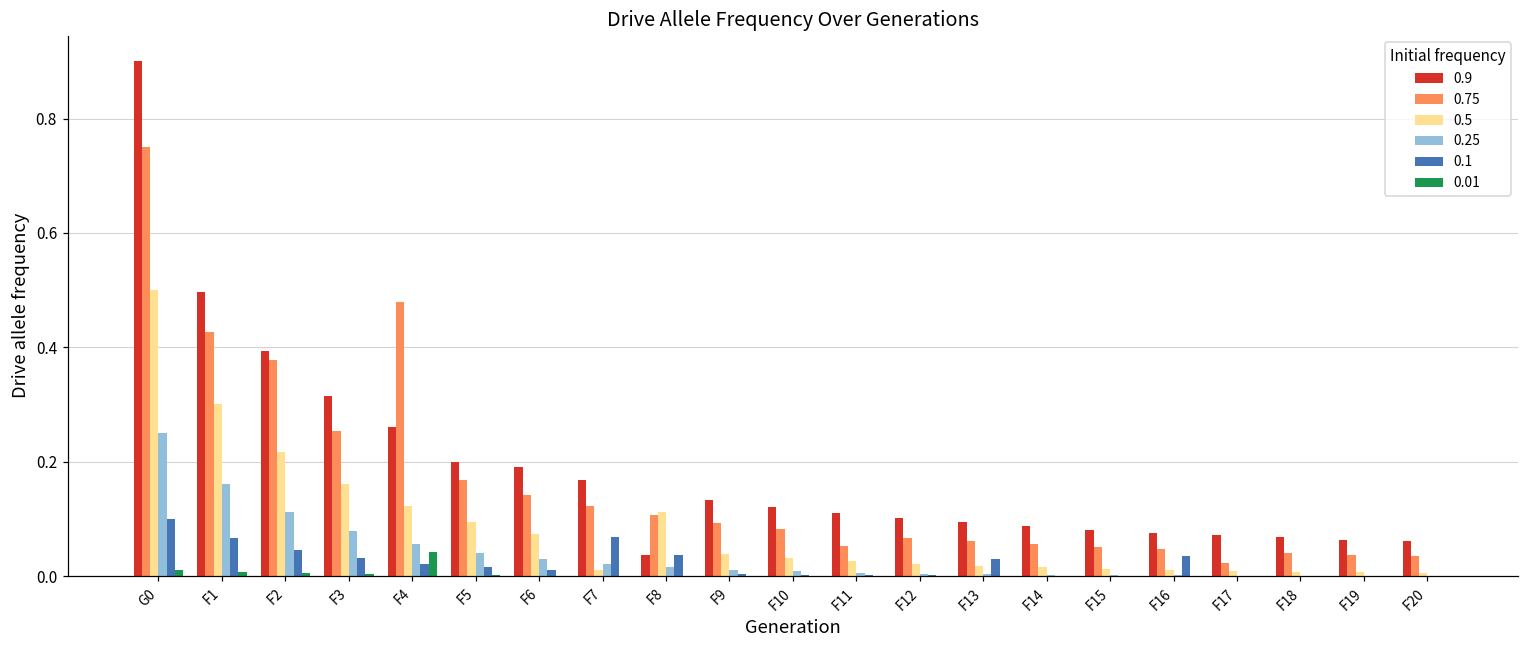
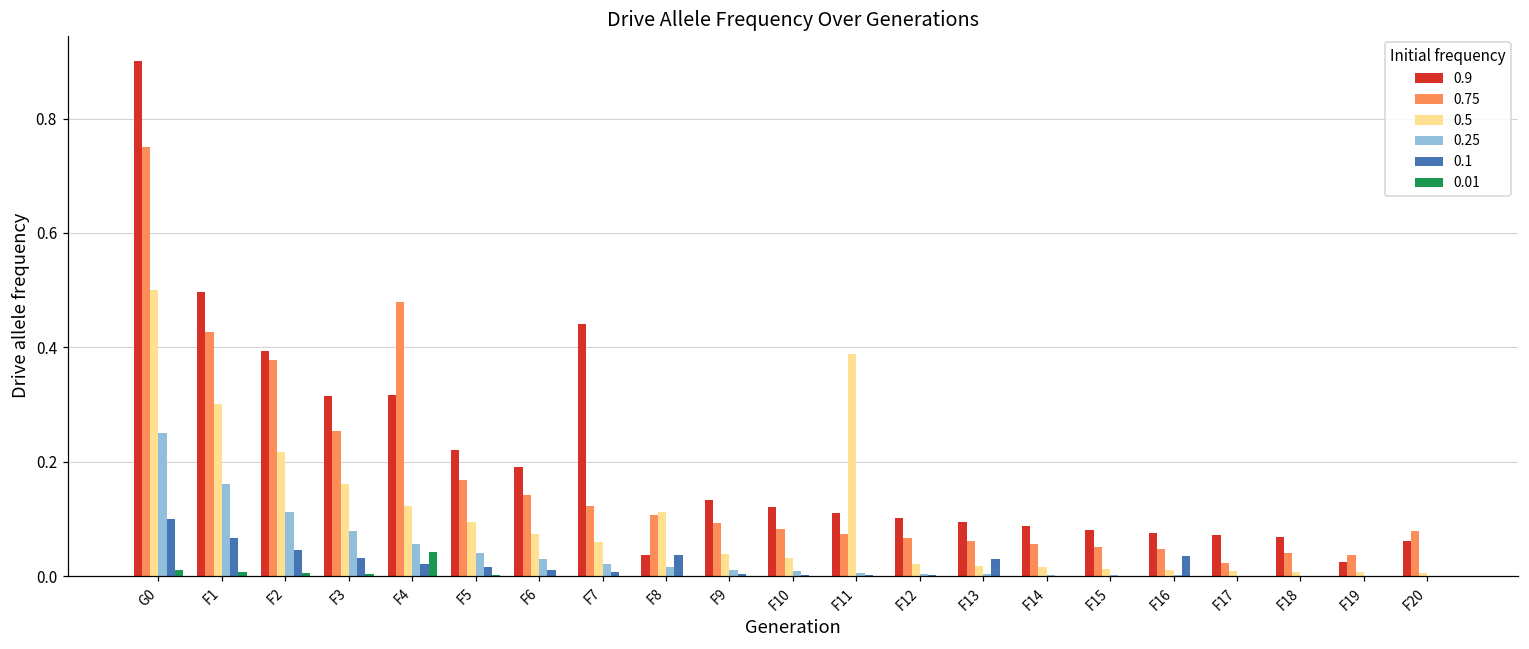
0.9, F4: 0.26 -> 0.32
0.9, F5: 0.20 -> 0.22
0.9, F7: 0.17 -> 0.44
0.5, F7: 0.01 -> 0.06
0.1, F7: 0.07 -> 0.01
0.75, F11: 0.05 -> 0.07
0.5, F11: 0.03 -> 0.39
0.9, F19: 0.06 -> 0.02
0.75, F20: 0.03 -> 0.08
